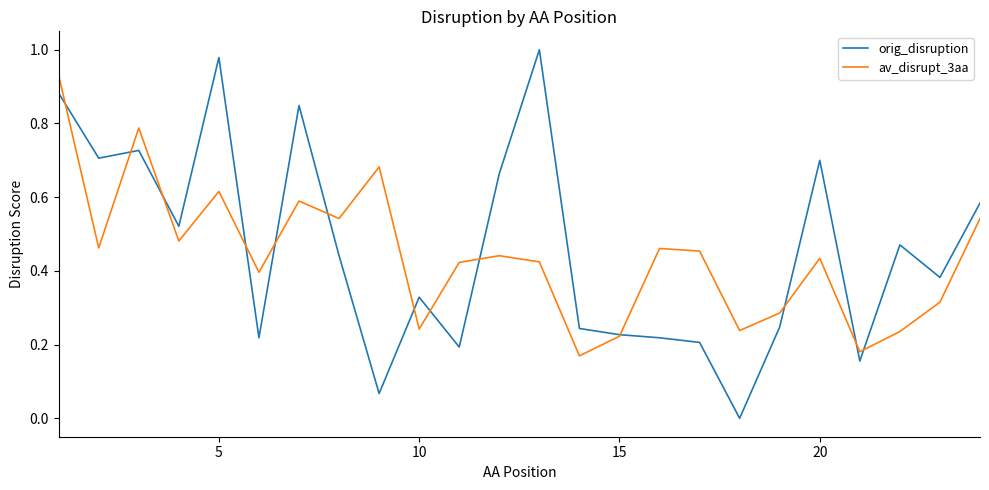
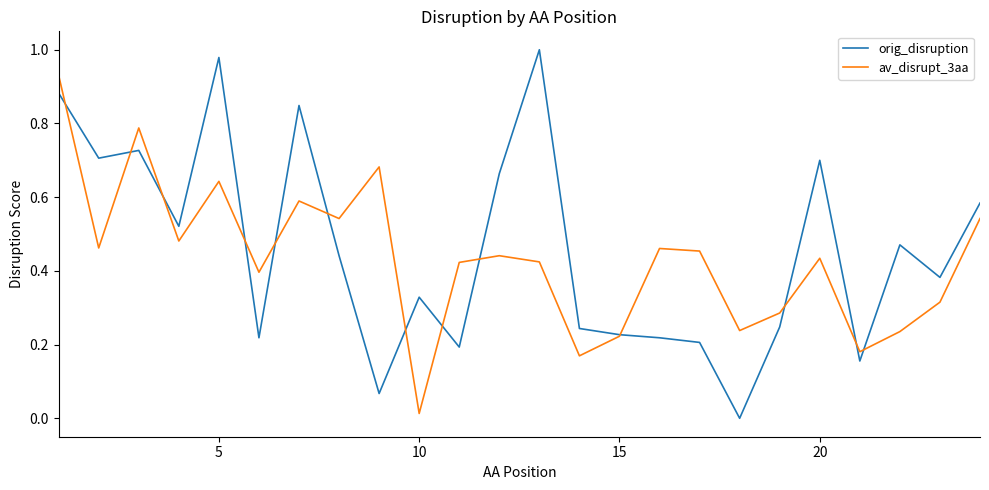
av_disrupt_3aa, 5: 0.62 -> 0.64
av_disrupt_3aa, 10: 0.24 -> 0.01
